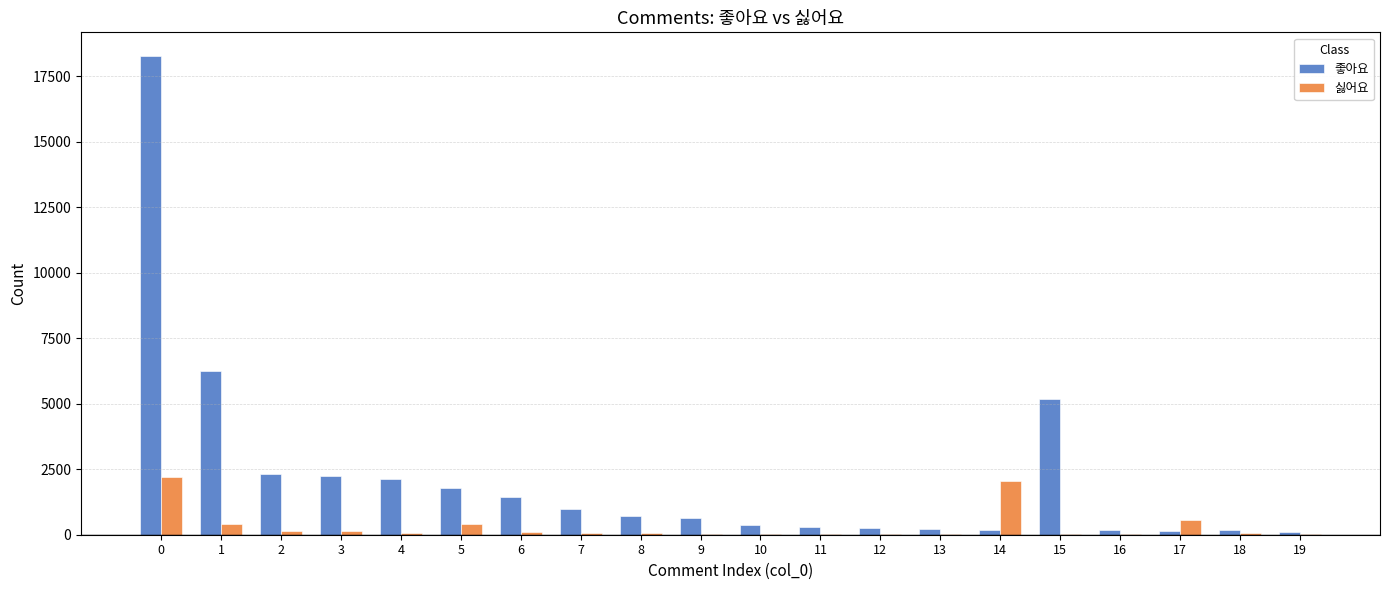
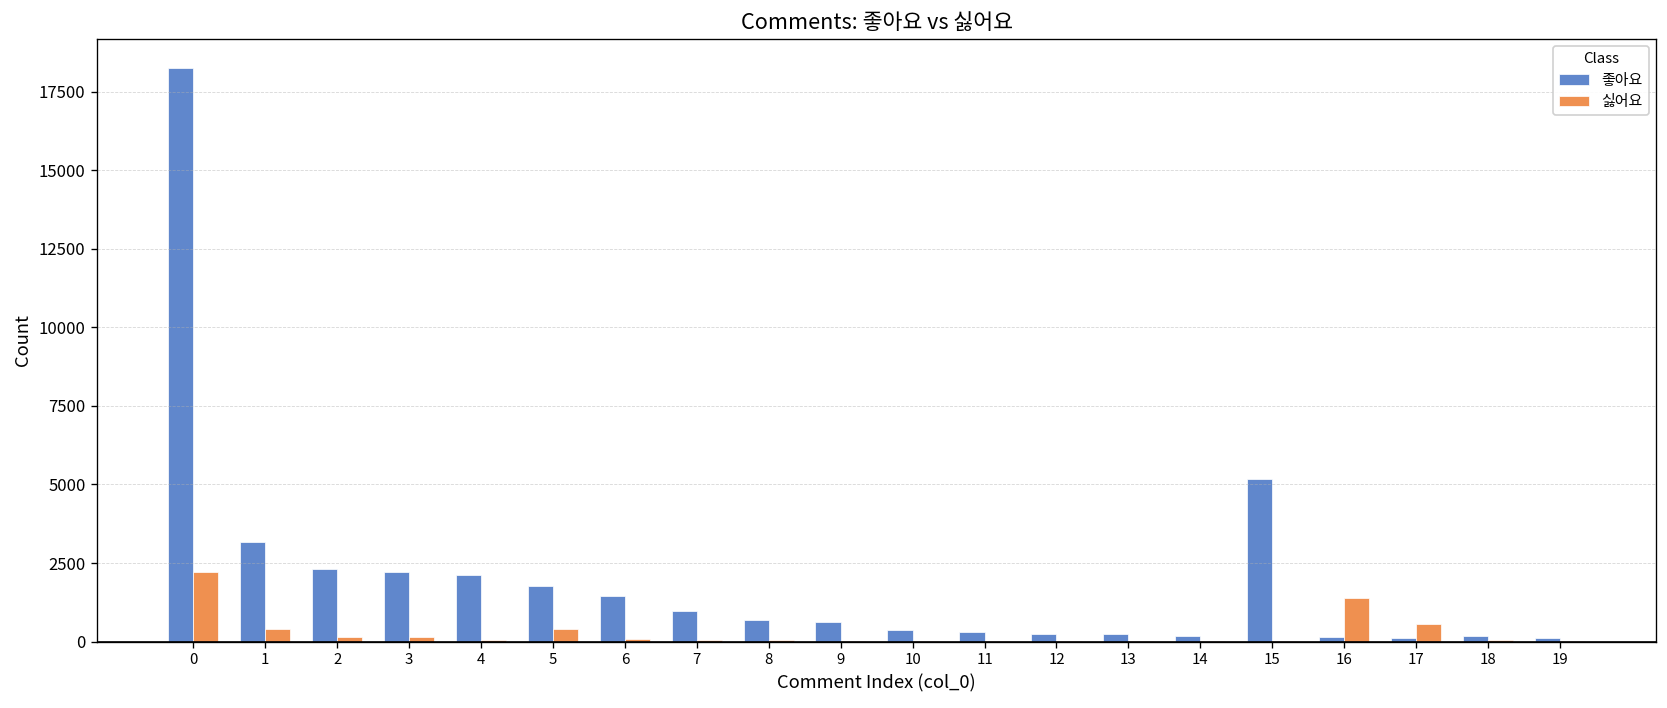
좋아요, 1: 6300 -> 3200
싫어요, 14: 2100 -> 0
싫어요, 16: 0 -> 1400
